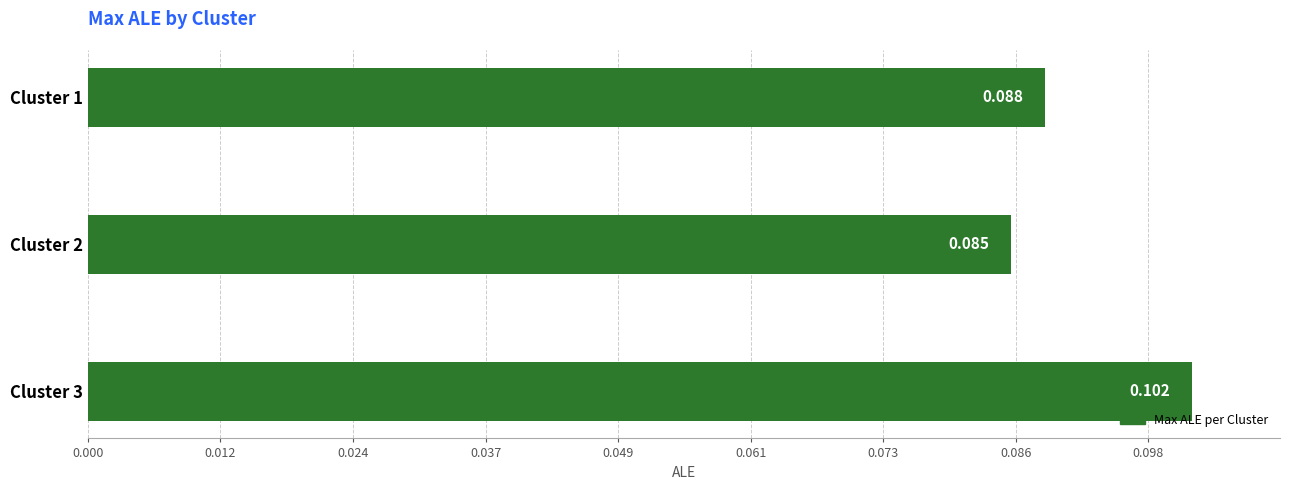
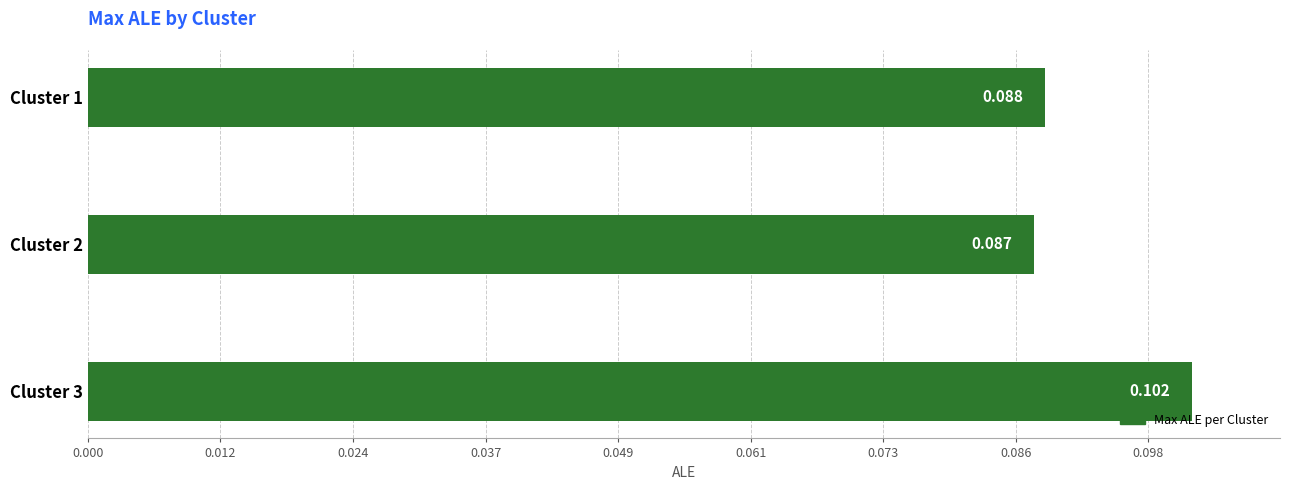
Cluster 2: 0.085 -> 0.087
